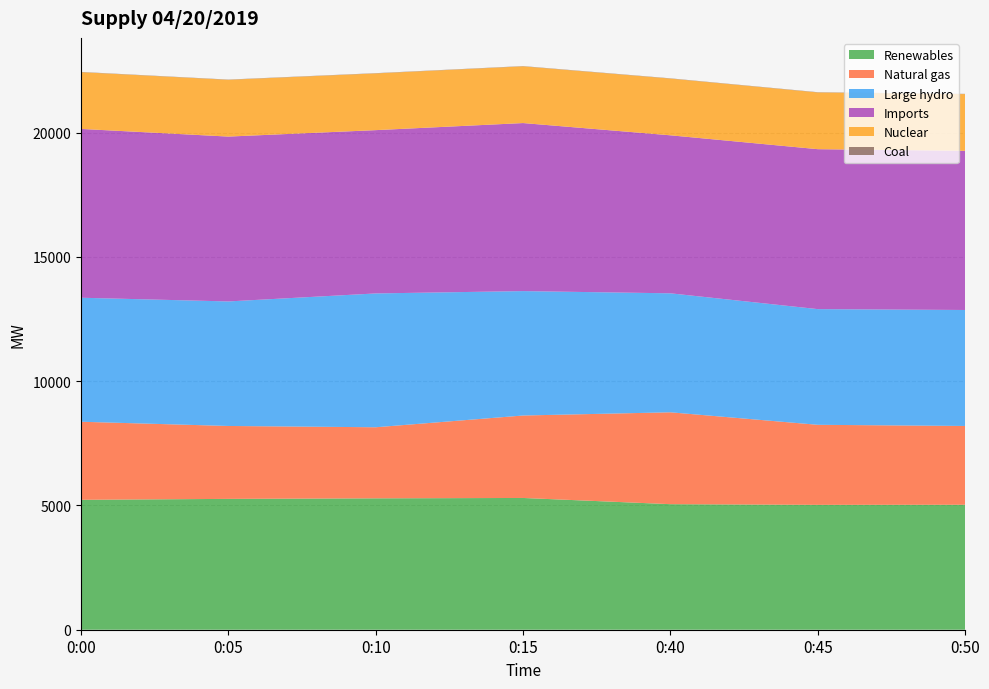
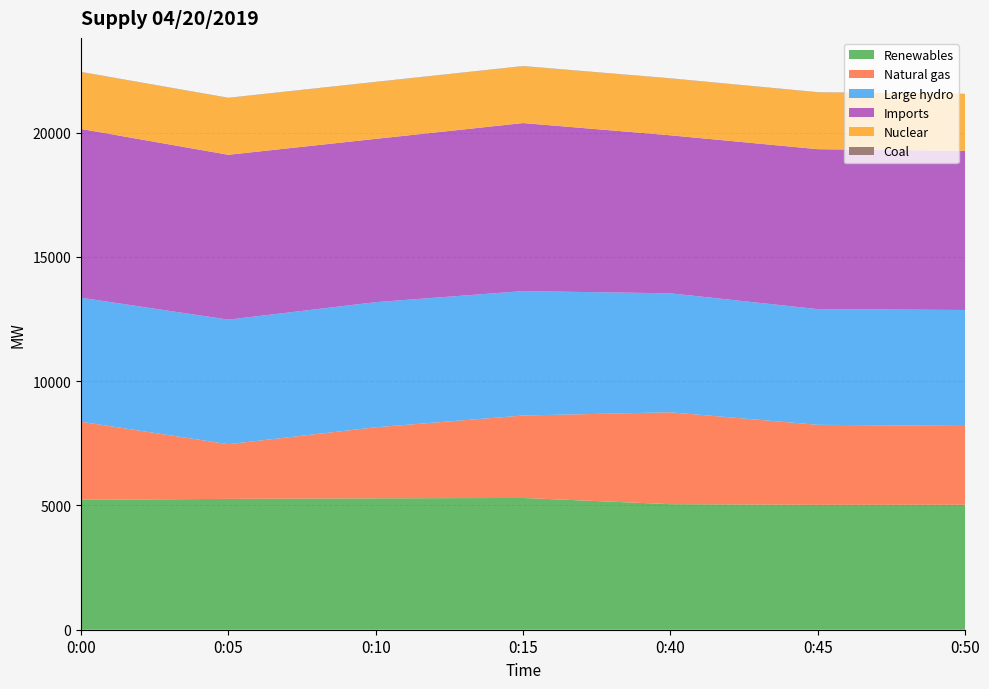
Natural gas, 0:05: 2900 -> 2200
Large hydro, 0:10: 5400 -> 5000
